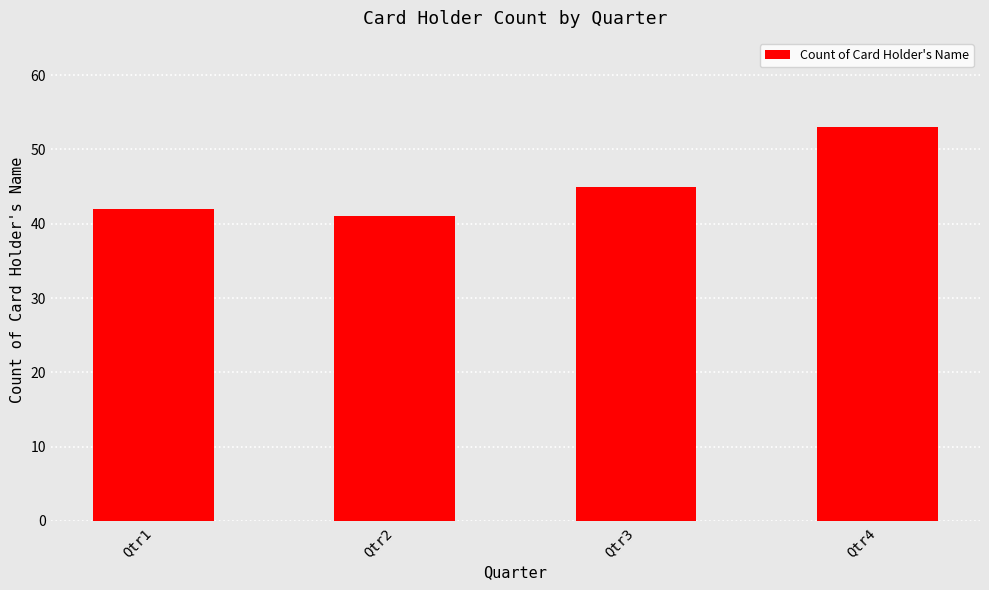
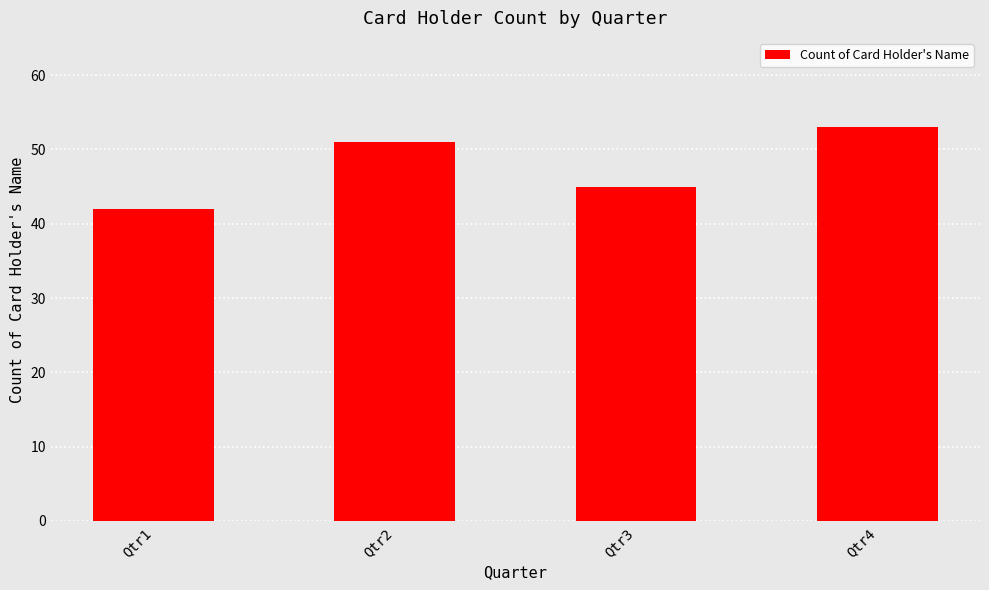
Qtr2: 41 -> 51
